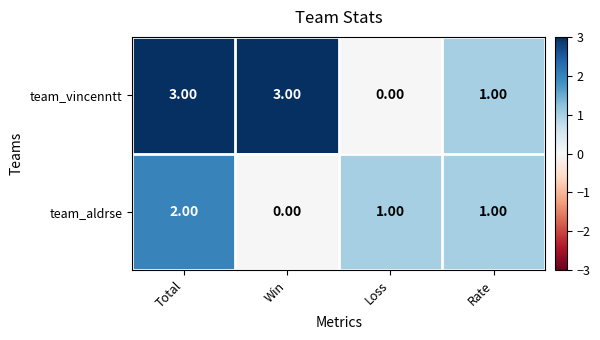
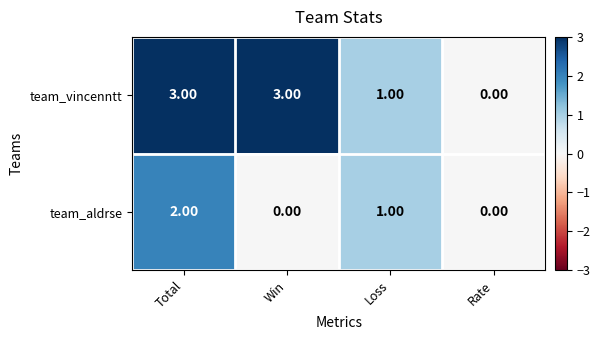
team_vincenntt, Loss: 0.00 -> 1.00
team_vincenntt, Rate: 1.00 -> 0.00
team_aldrse, Rate: 1.00 -> 0.00
